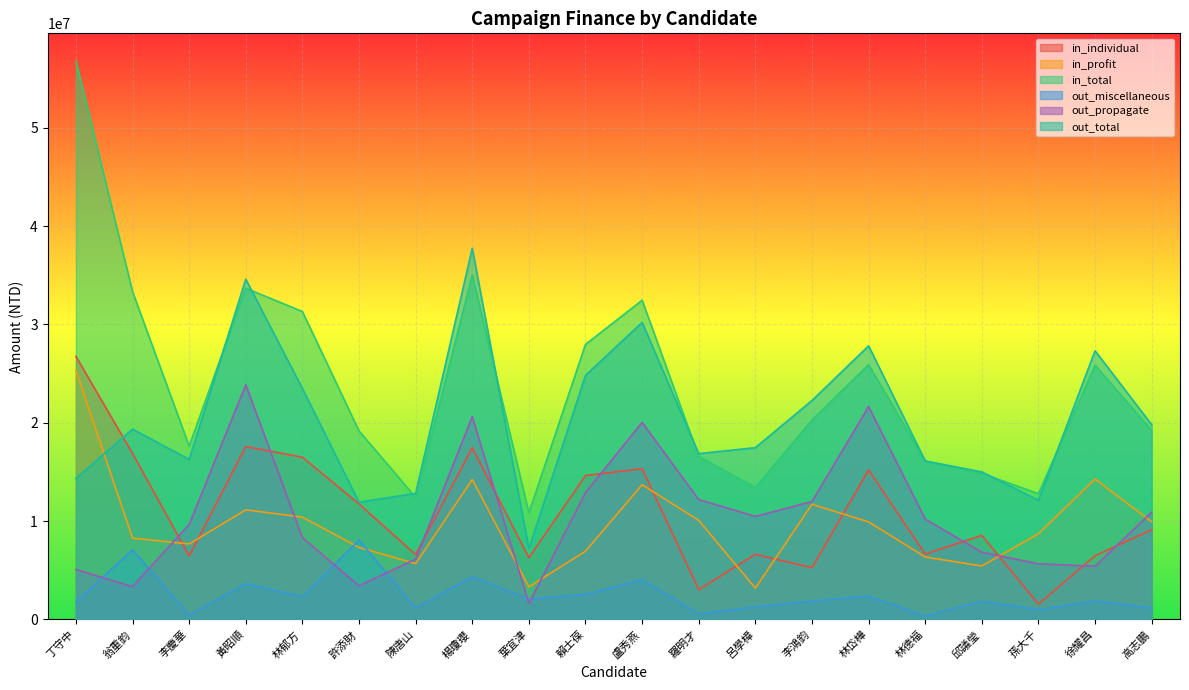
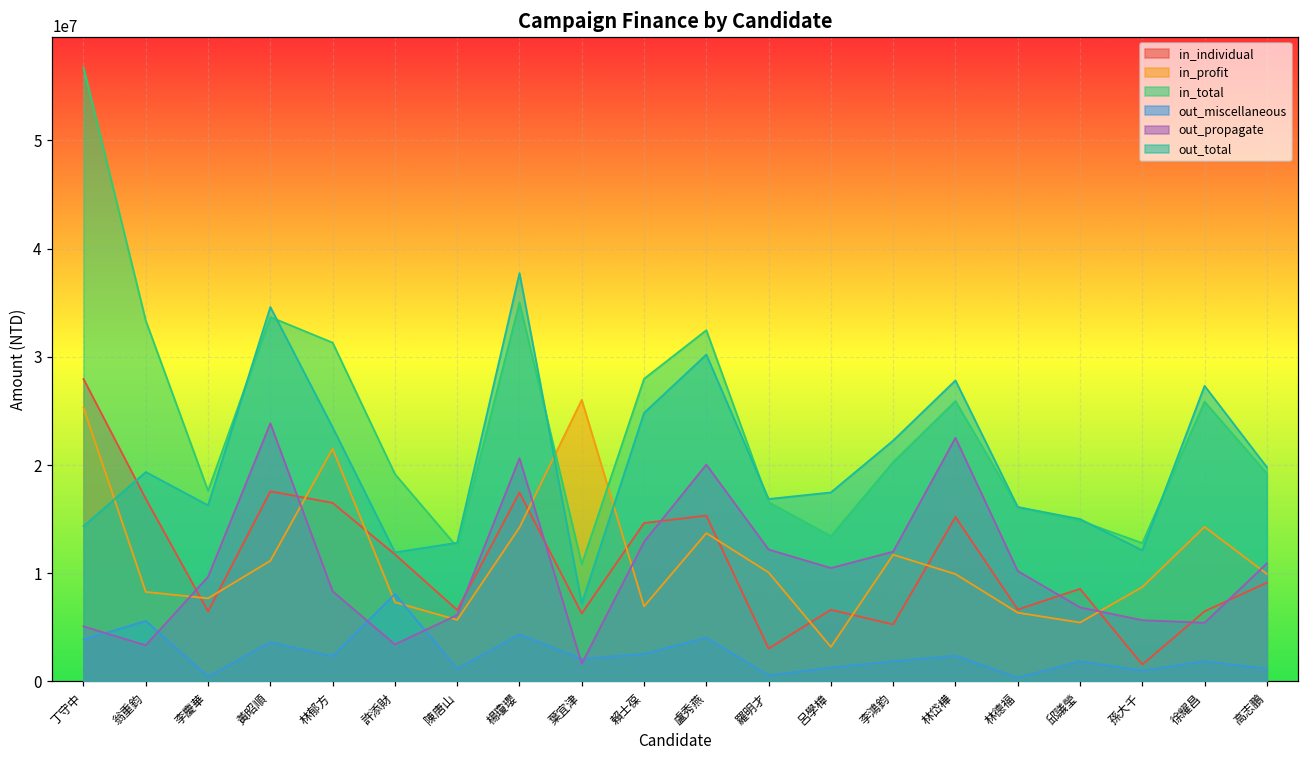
in_individual, 丁守中: 27000000 -> 28000000
out_miscellaneous, 丁守中: 2000000 -> 4000000
out_miscellaneous, 翁重鈞: 7000000 -> 6000000
in_profit, 林郁方: 10000000 -> 22000000
in_profit, 葉宜津: 3000000 -> 26000000
out_propagate, 林岱樺: 22000000 -> 23000000
